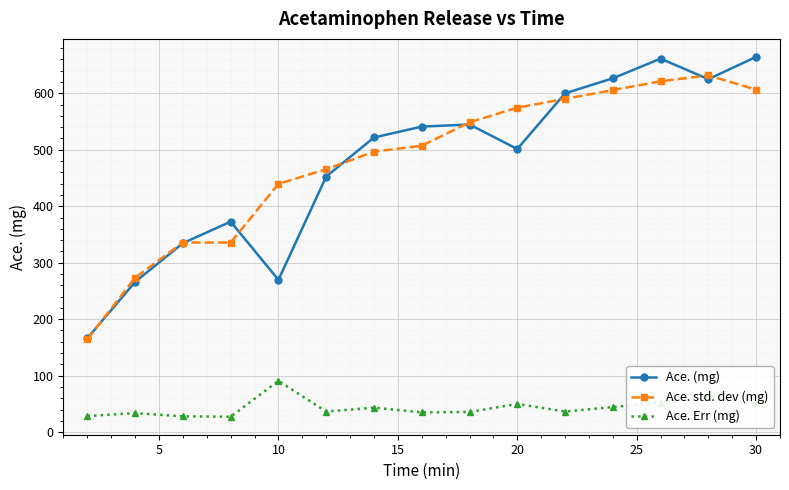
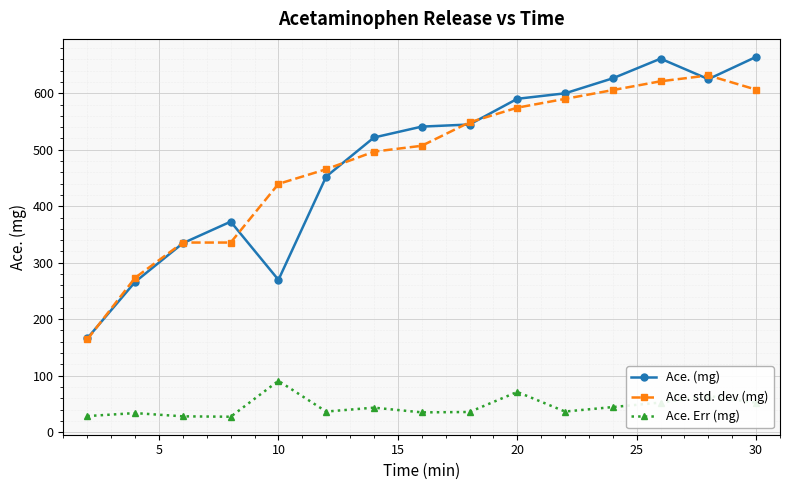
Ace. (mg), 20: 500 -> 590
Ace. Err (mg), 20: 50 -> 70
